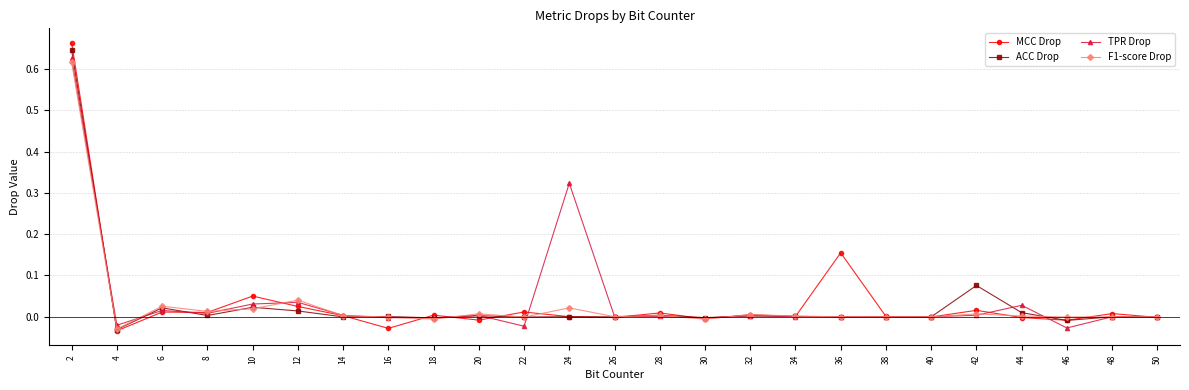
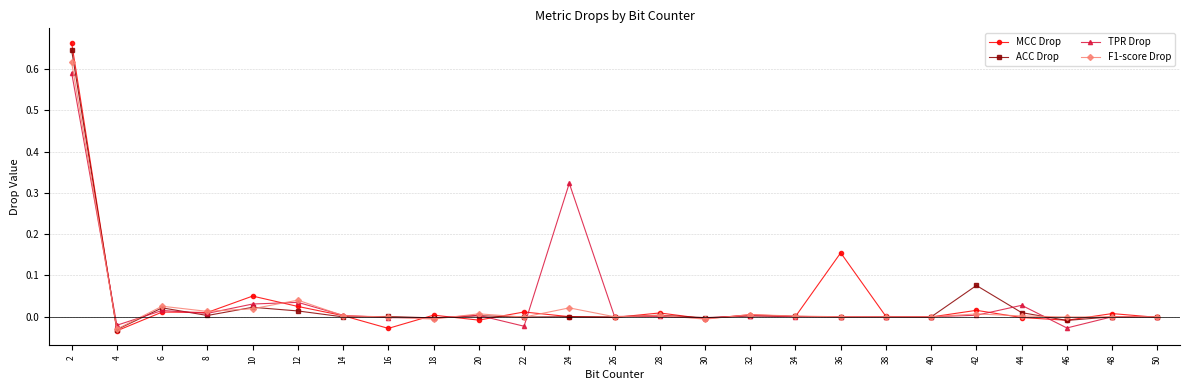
TPR Drop, 2: 0.63 -> 0.59
